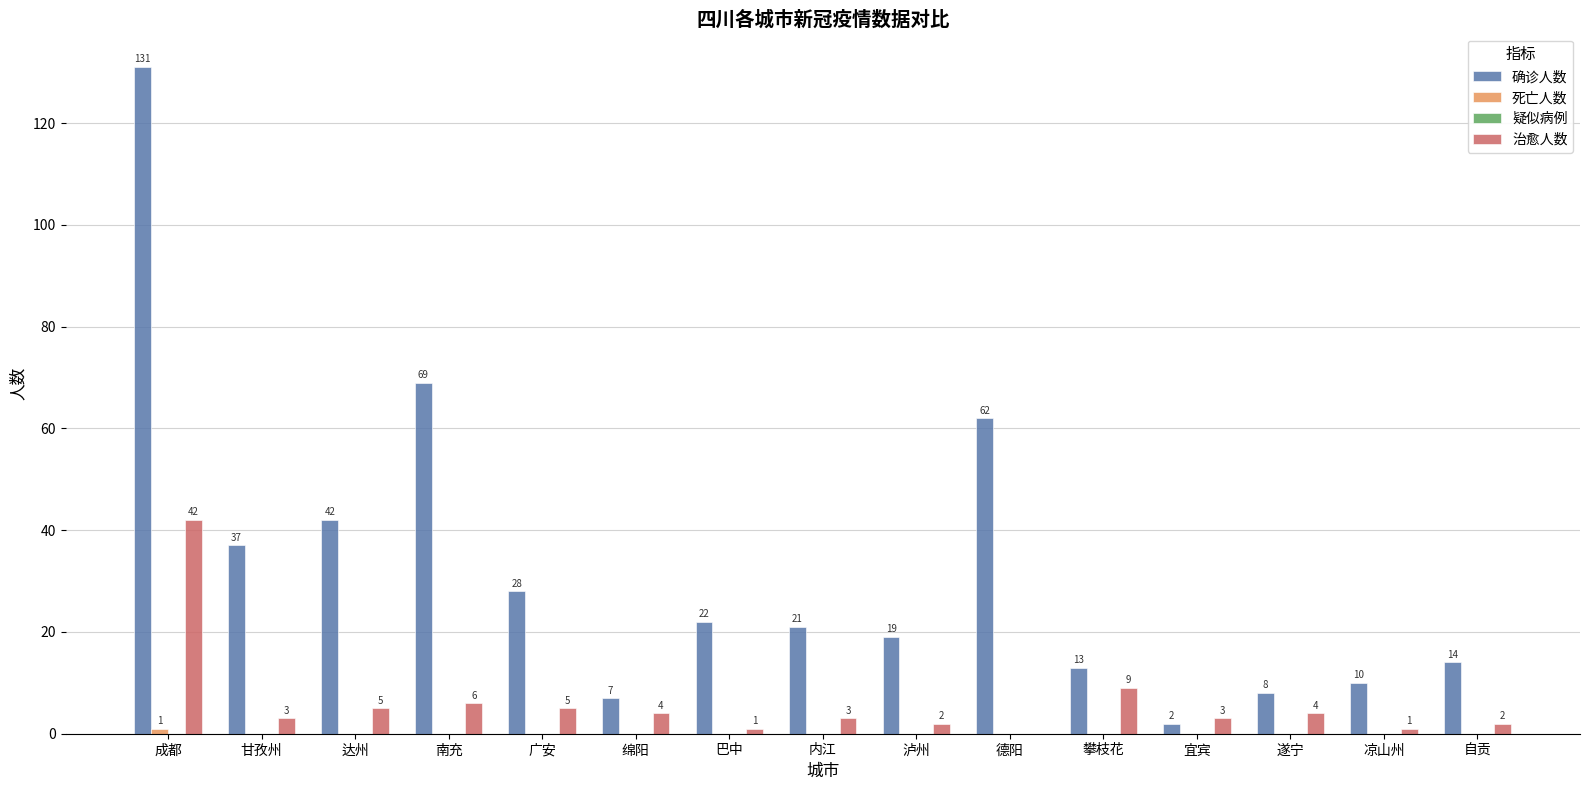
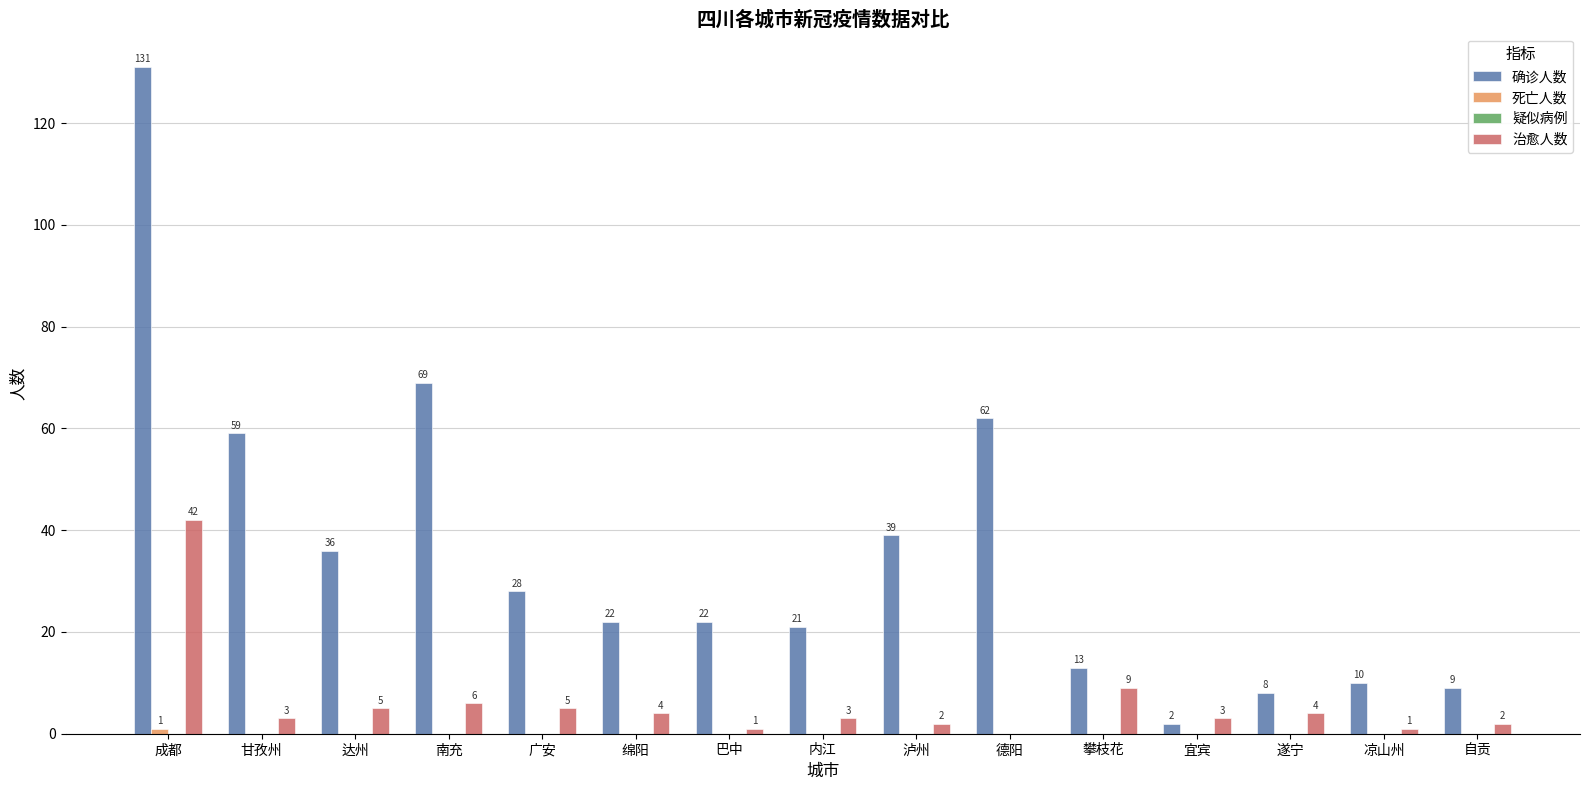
确诊人数, 甘孜州: 37 -> 59
确诊人数, 达州: 42 -> 36
确诊人数, 绵阳: 7 -> 22
确诊人数, 泸州: 19 -> 39
确诊人数, 自贡: 14 -> 9
